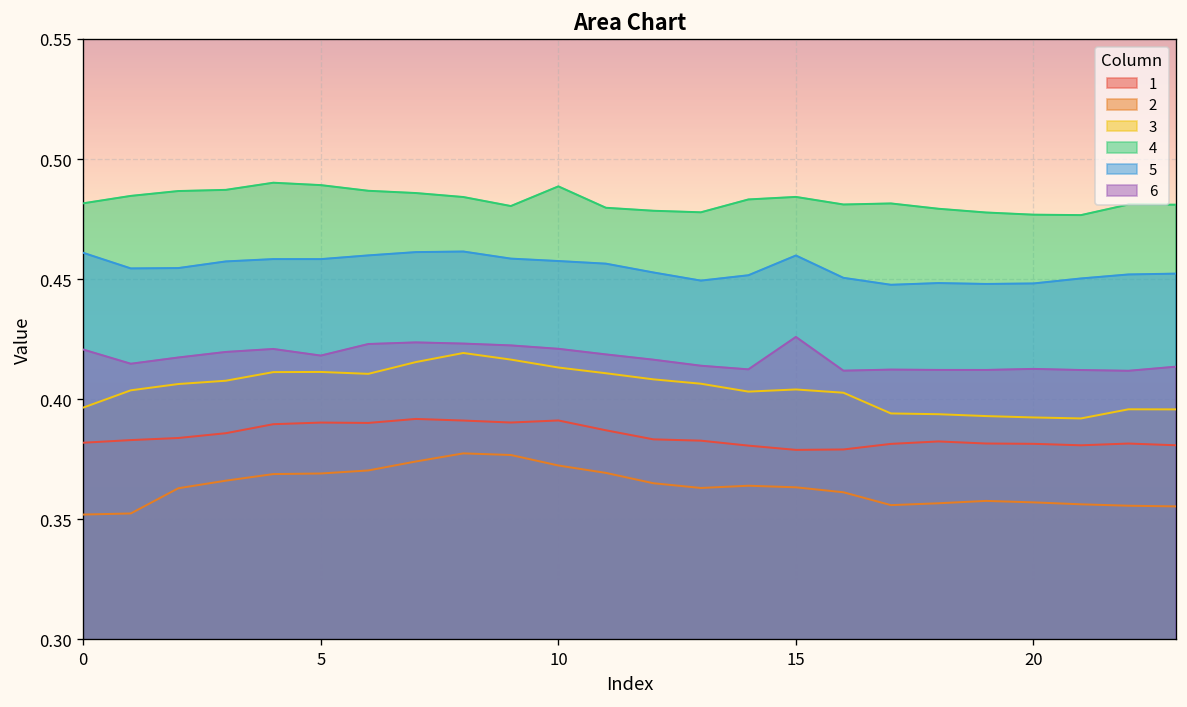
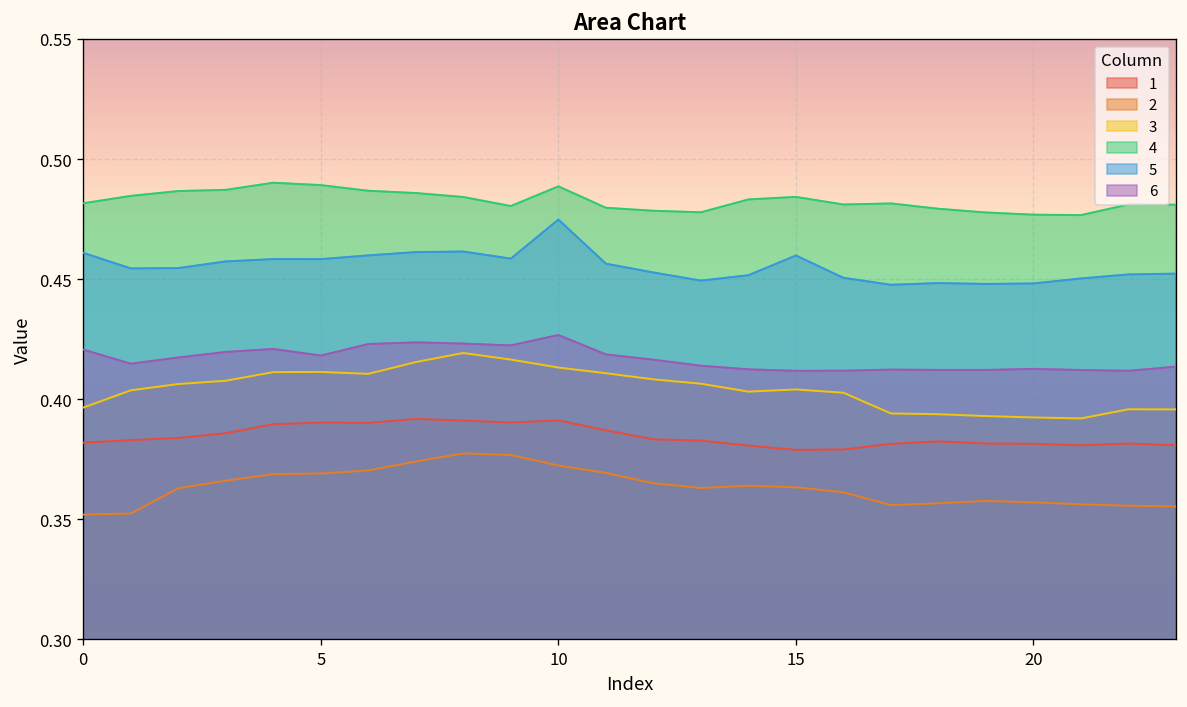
5, 10: 0.458 -> 0.475
6, 10: 0.421 -> 0.427
6, 15: 0.426 -> 0.412
